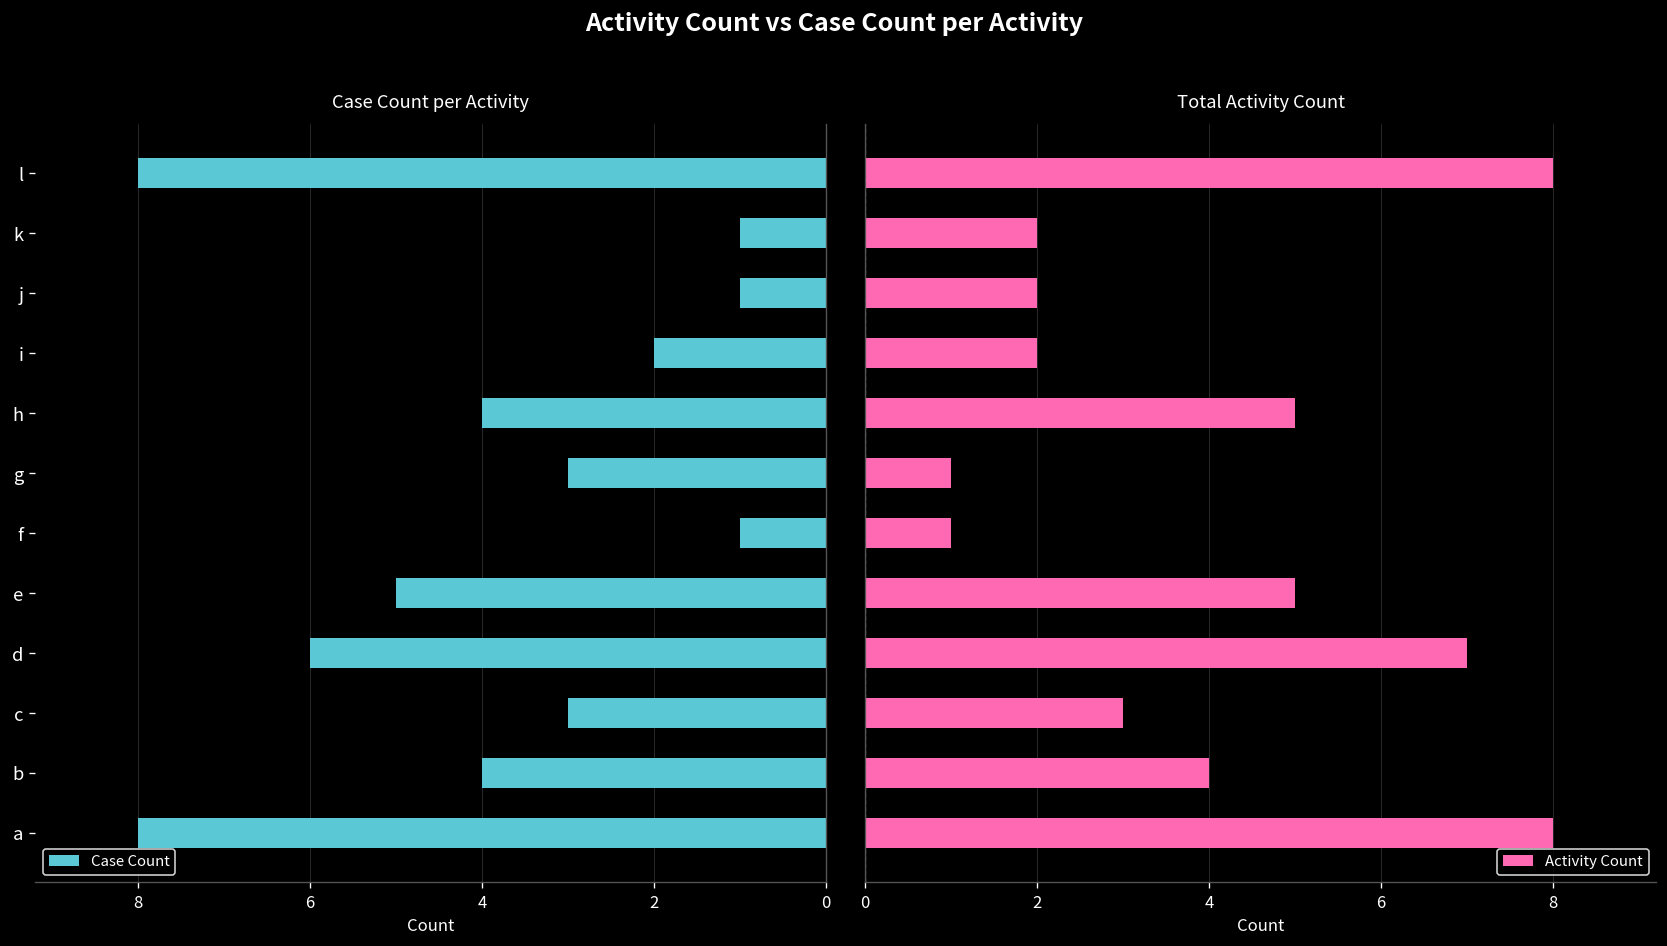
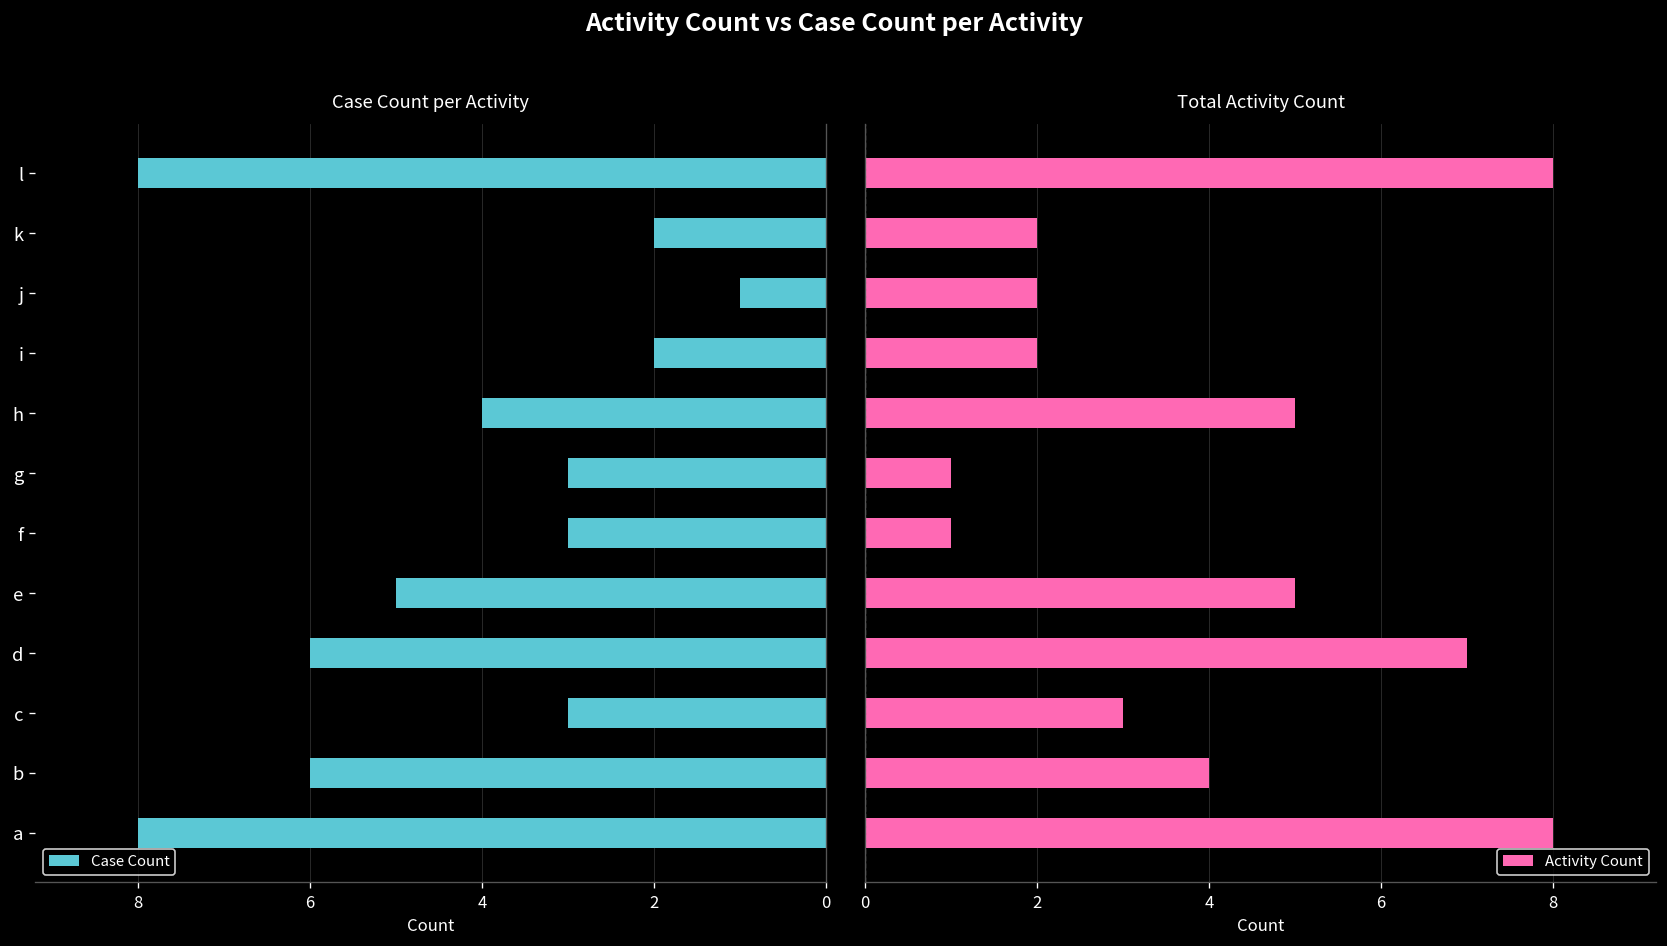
Case Count per Activity, k: 1 -> 2
Case Count per Activity, f: 1 -> 3
Case Count per Activity, b: 4 -> 6
